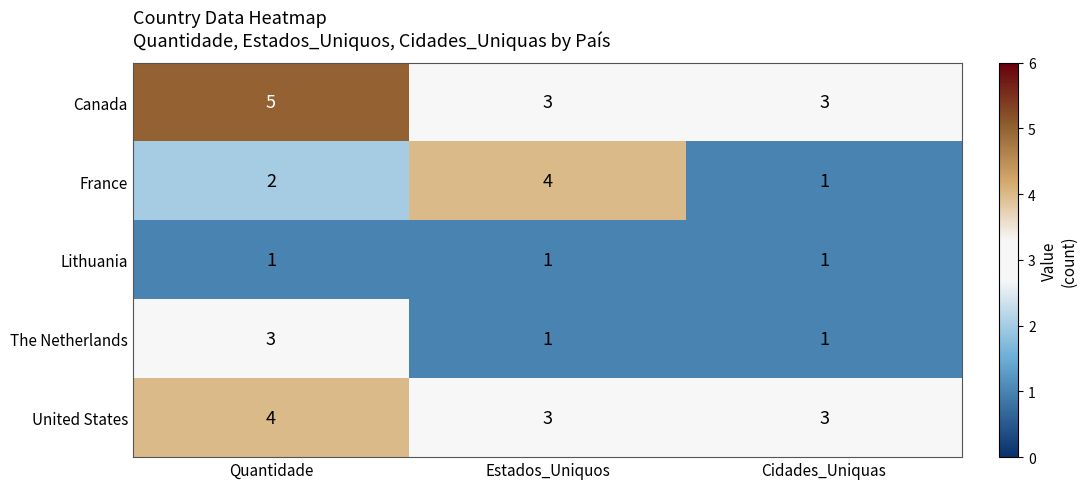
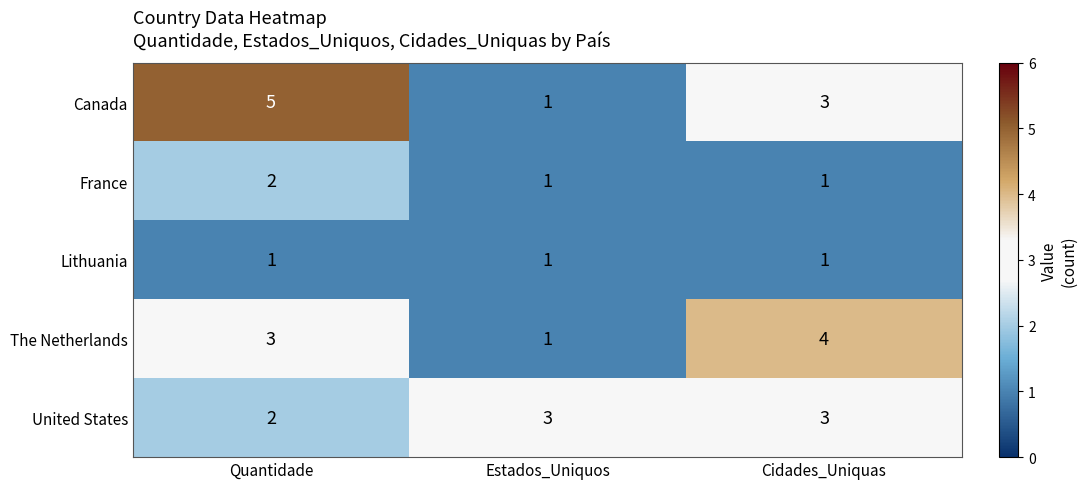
Canada, Estados_Uniquos: 3 -> 1
France, Estados_Uniquos: 4 -> 1
The Netherlands, Cidades_Uniquas: 1 -> 4
United States, Quantidade: 4 -> 2
